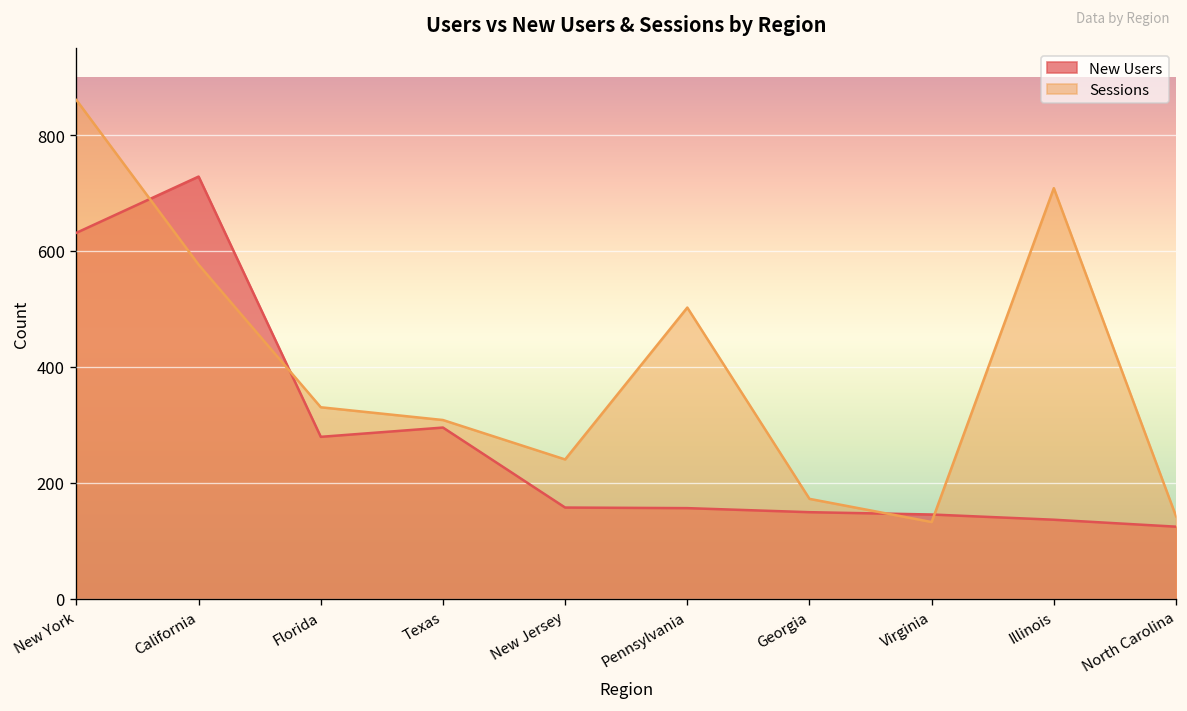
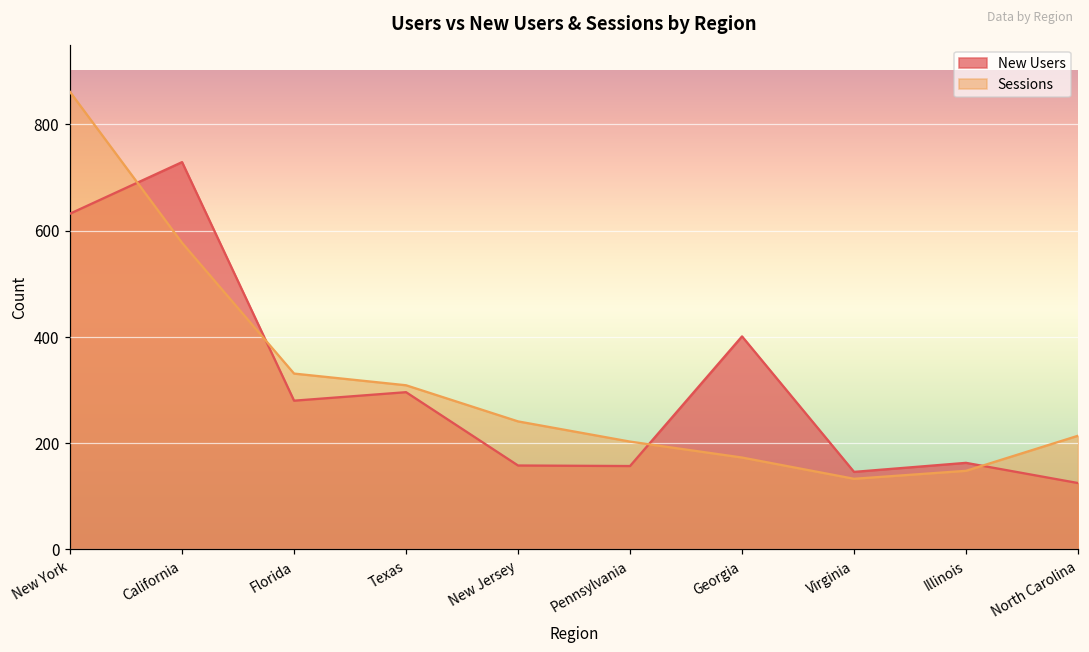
Sessions, Pennsylvania: 500 -> 200
New Users, Georgia: 150 -> 400
New Users, Illinois: 140 -> 160
Sessions, Illinois: 710 -> 150
Sessions, North Carolina: 140 -> 210
